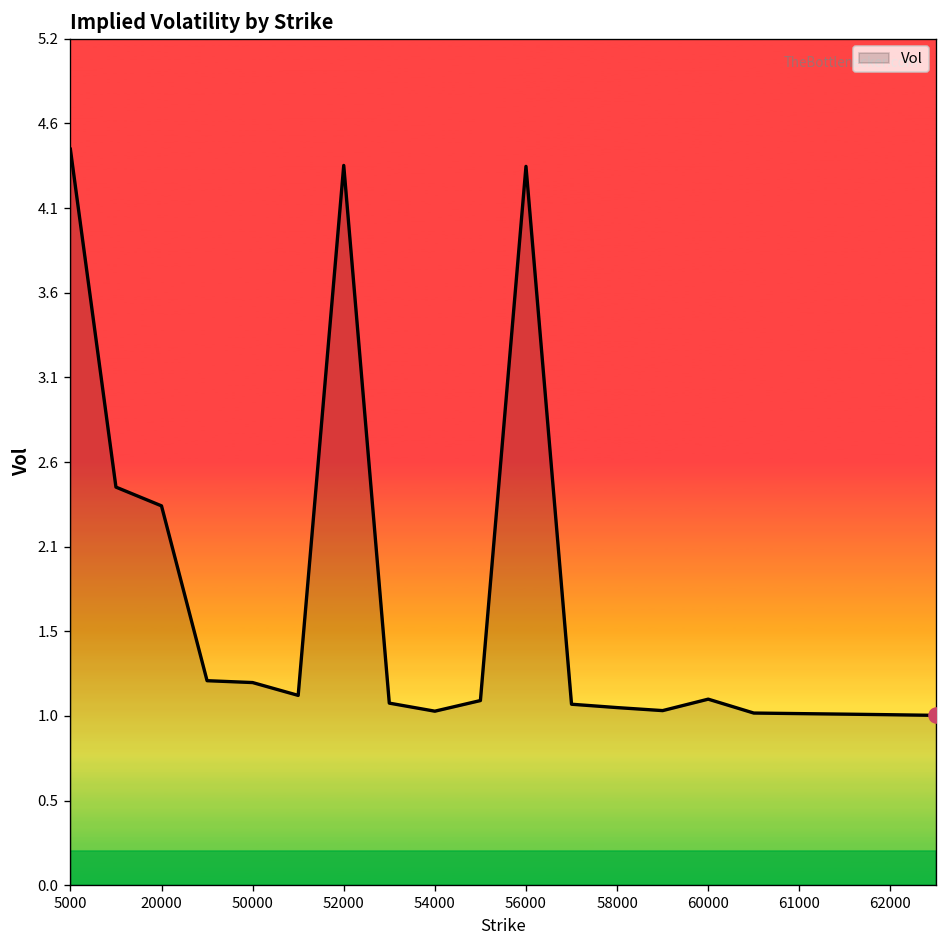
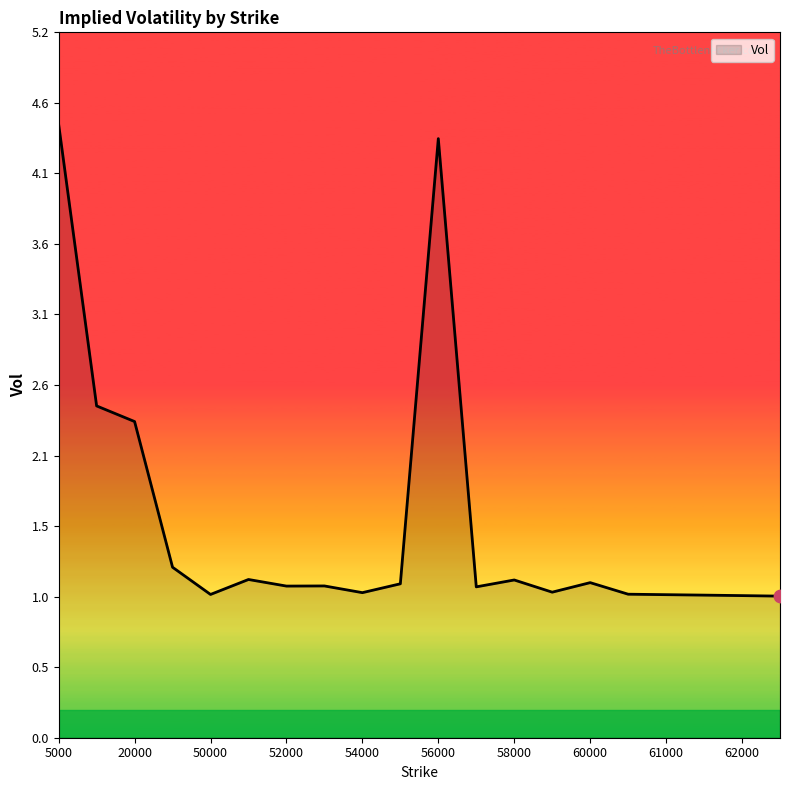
Vol, 50000: 1.24 -> 1.05
Vol, 52000: 4.39 -> 1.11
Vol, 58000: 1.08 -> 1.15
